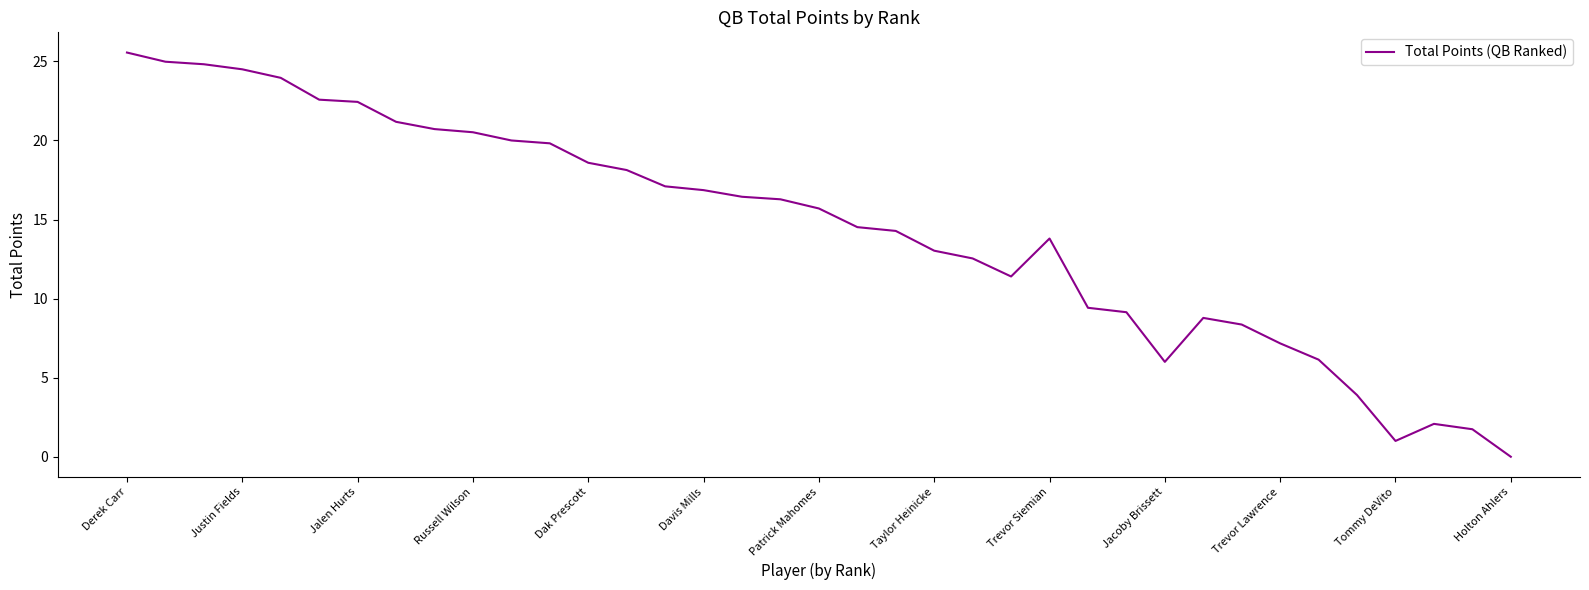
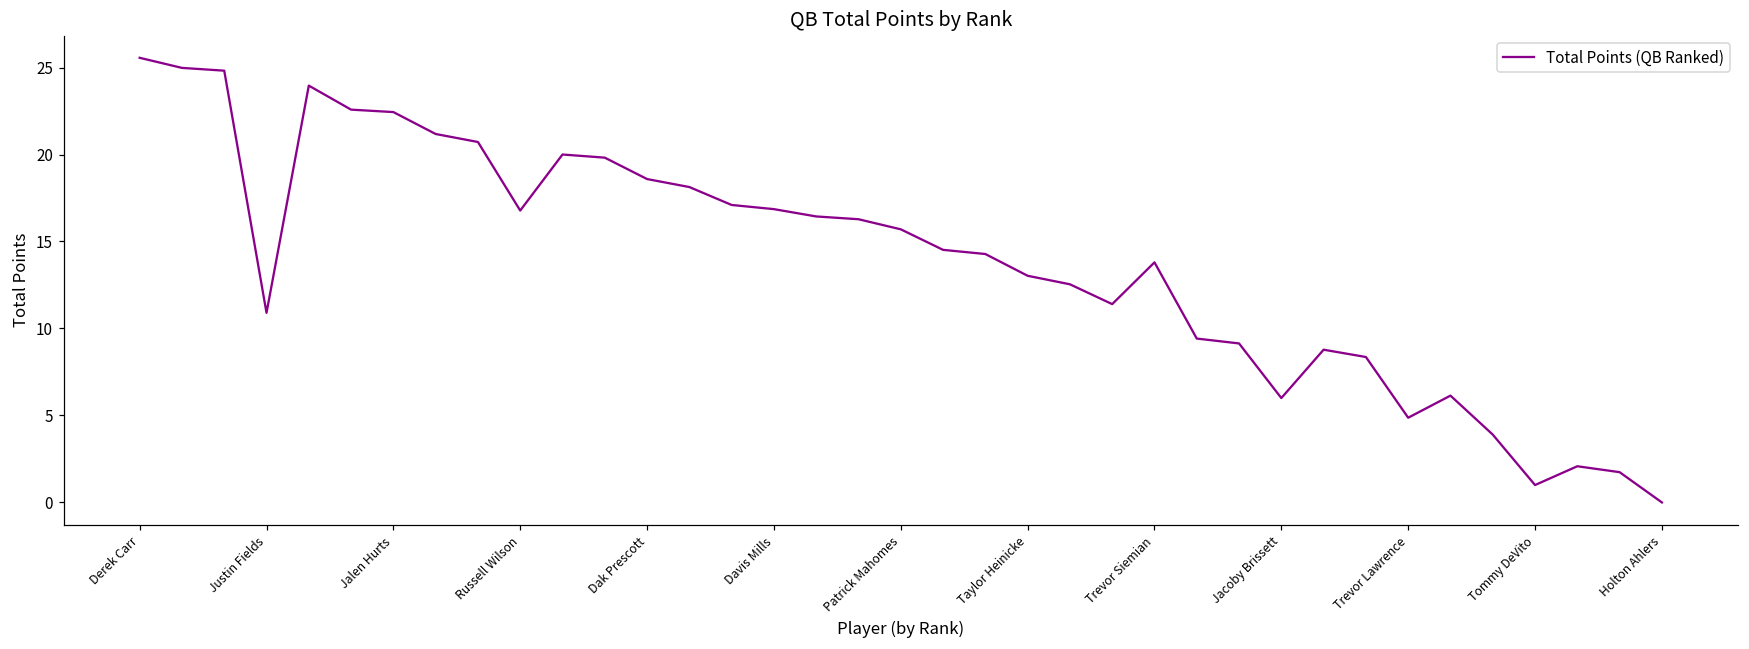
Justin Fields: 24.5 -> 10.9
Russell Wilson: 20.5 -> 16.8
Trevor Lawrence: 7.2 -> 4.9
